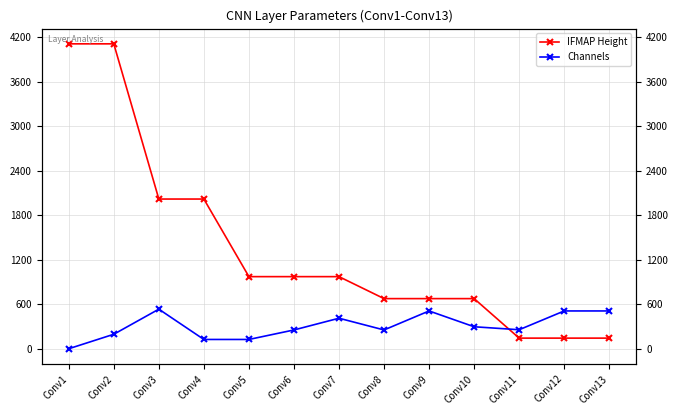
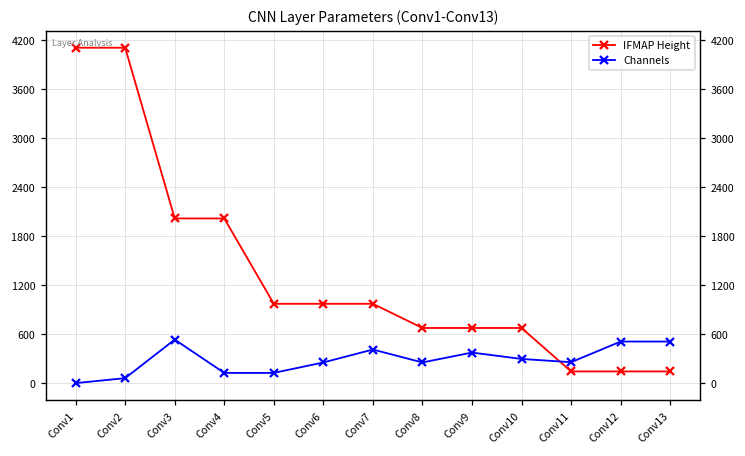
Channels, Conv2: 200 -> 100
Channels, Conv9: 500 -> 400
